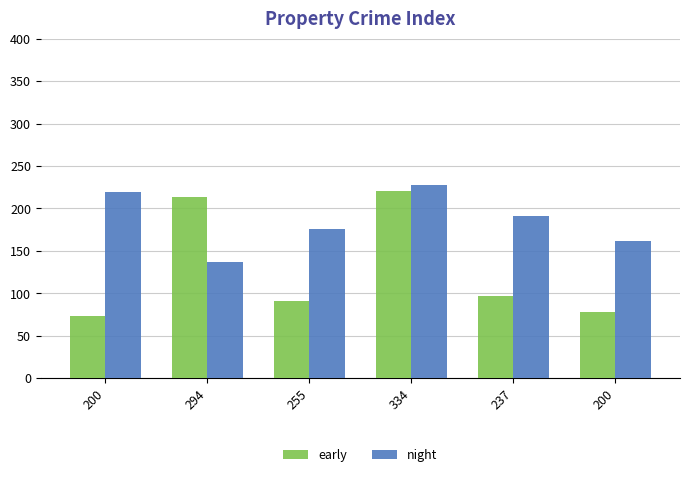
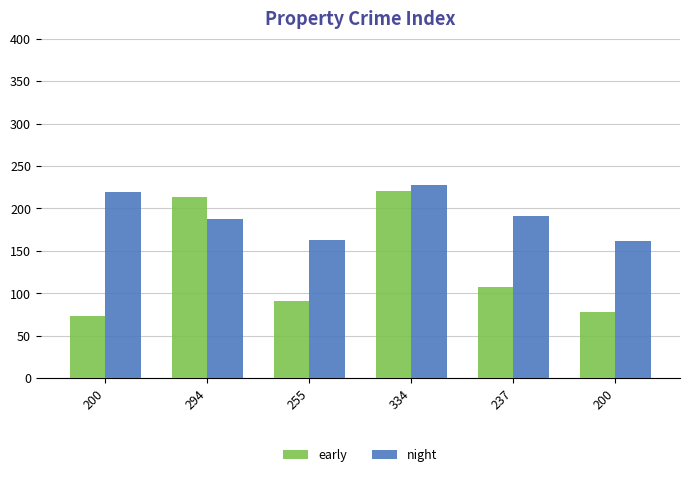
night, 294: 140 -> 190
night, 255: 180 -> 160
early, 237: 100 -> 110
